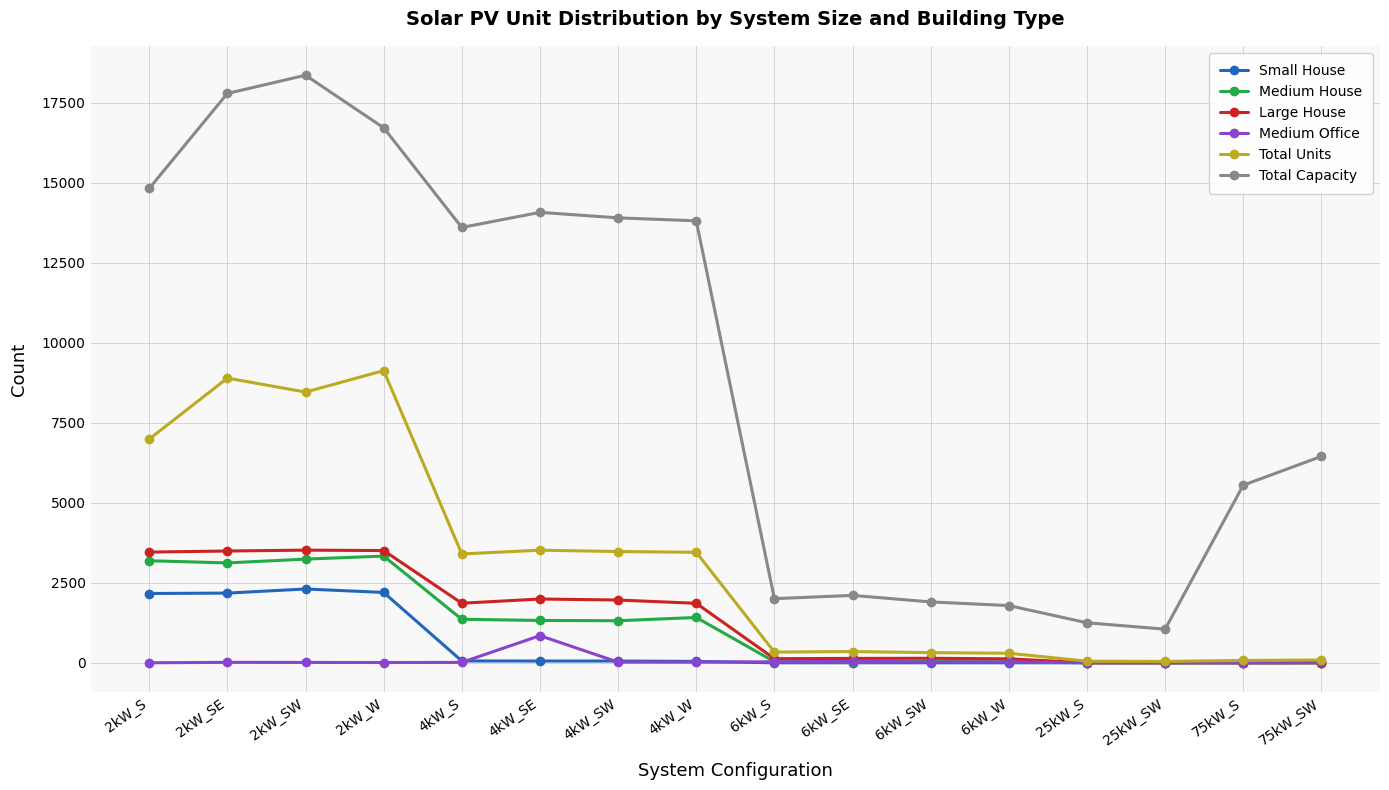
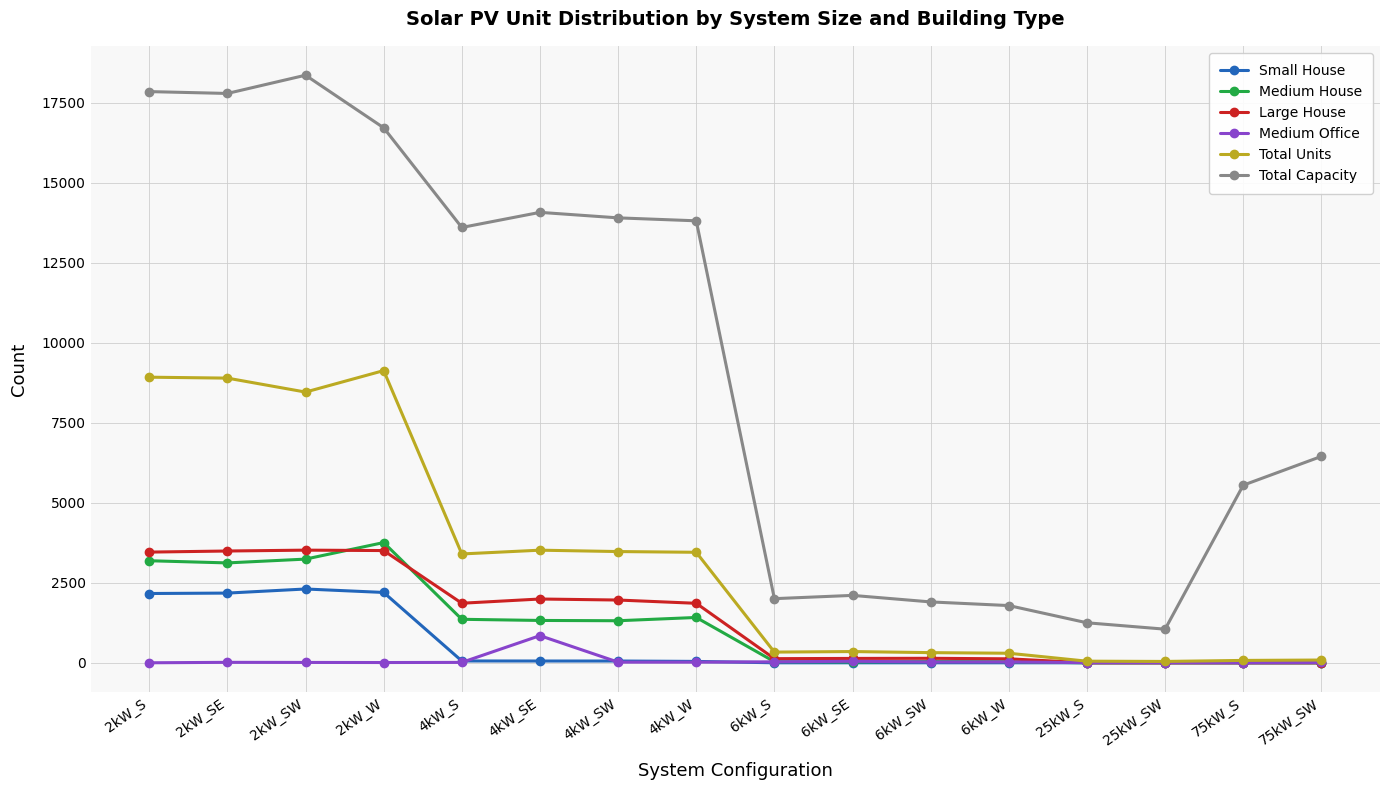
Total Units, 2kW_S: 7000 -> 8900
Total Capacity, 2kW_S: 14800 -> 17900
Medium House, 2kW_W: 3300 -> 3800
